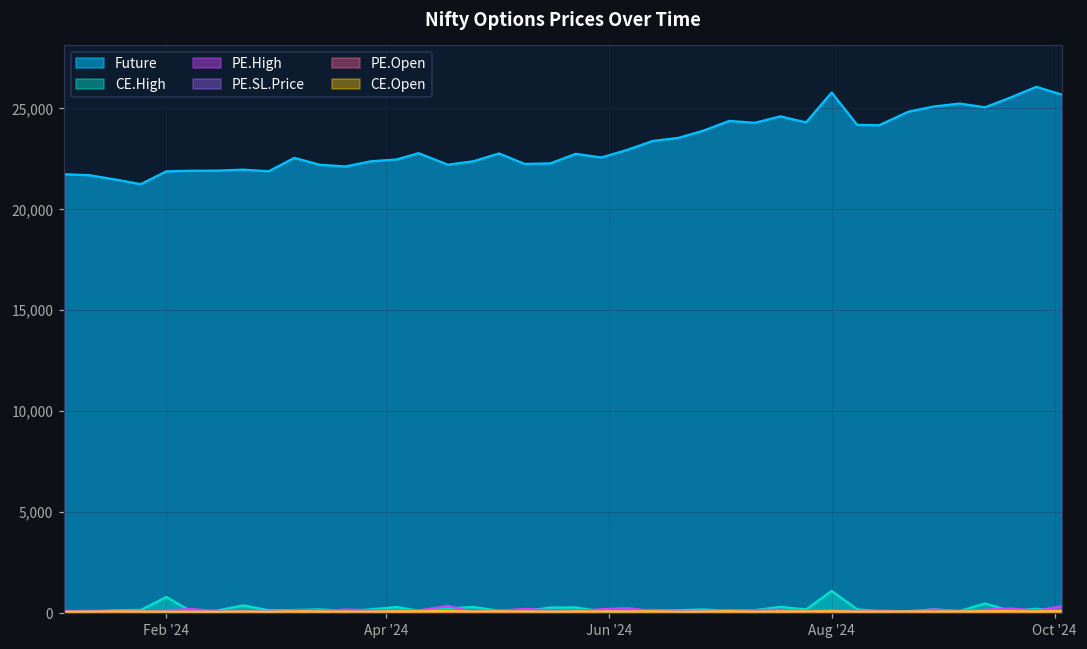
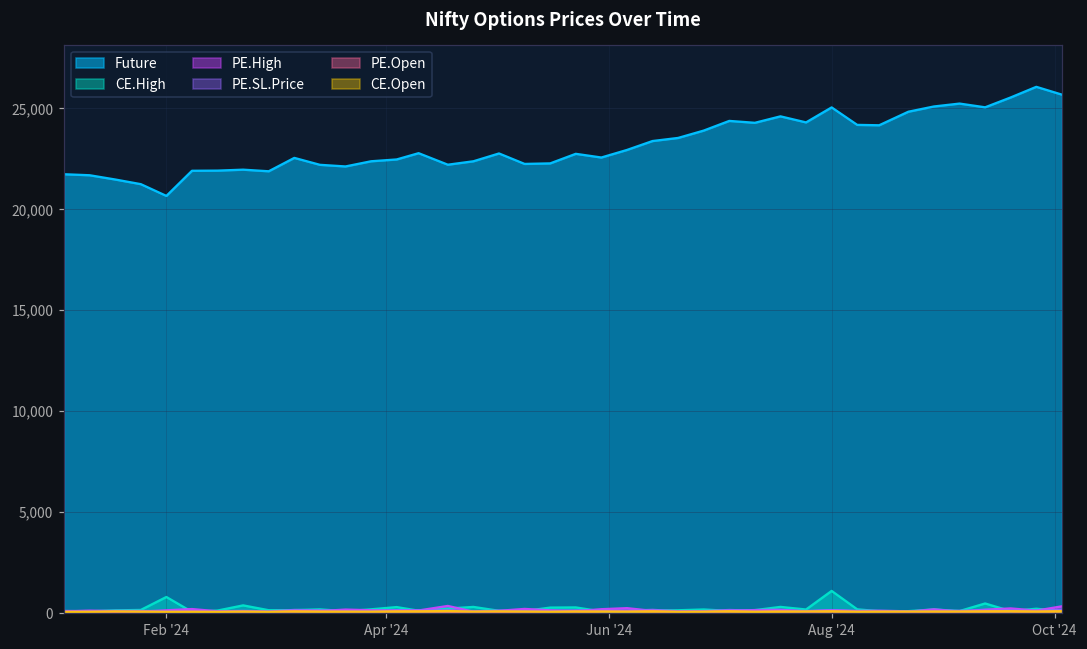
Future, Feb '24: 21,900 -> 20,700
Future, Aug '24: 25,800 -> 25,100
